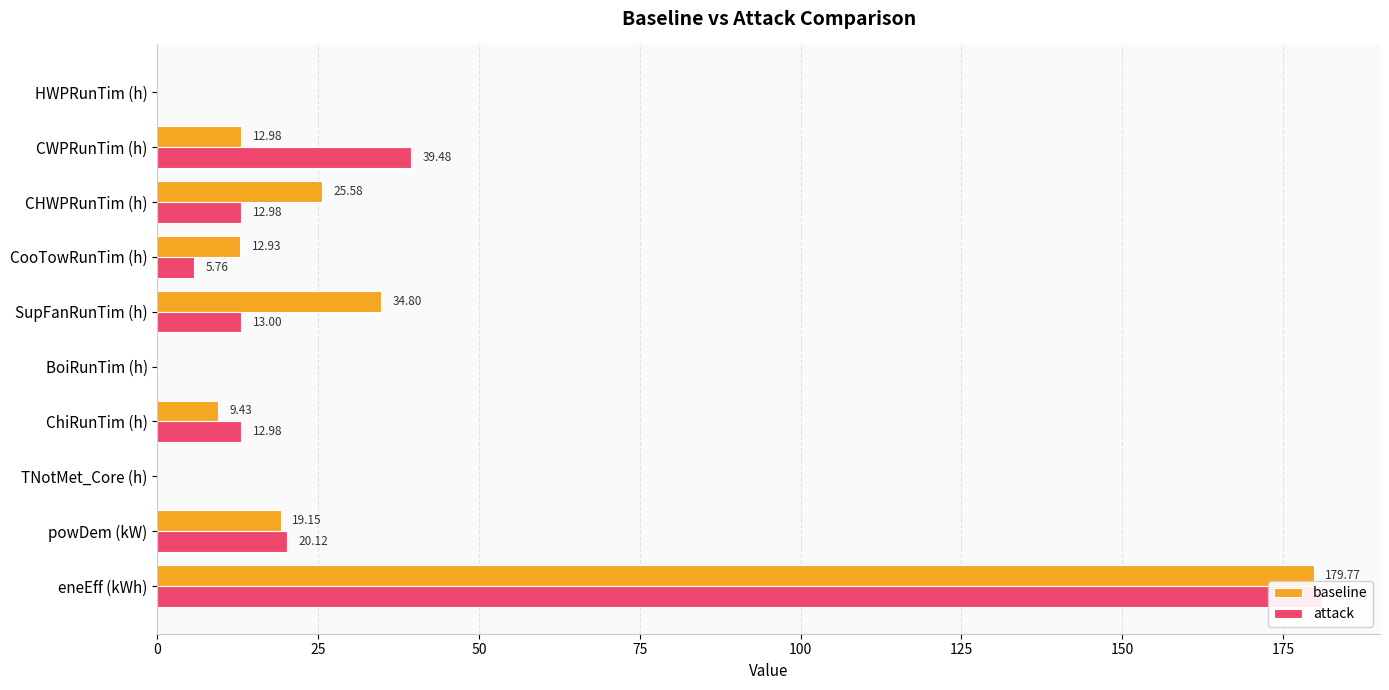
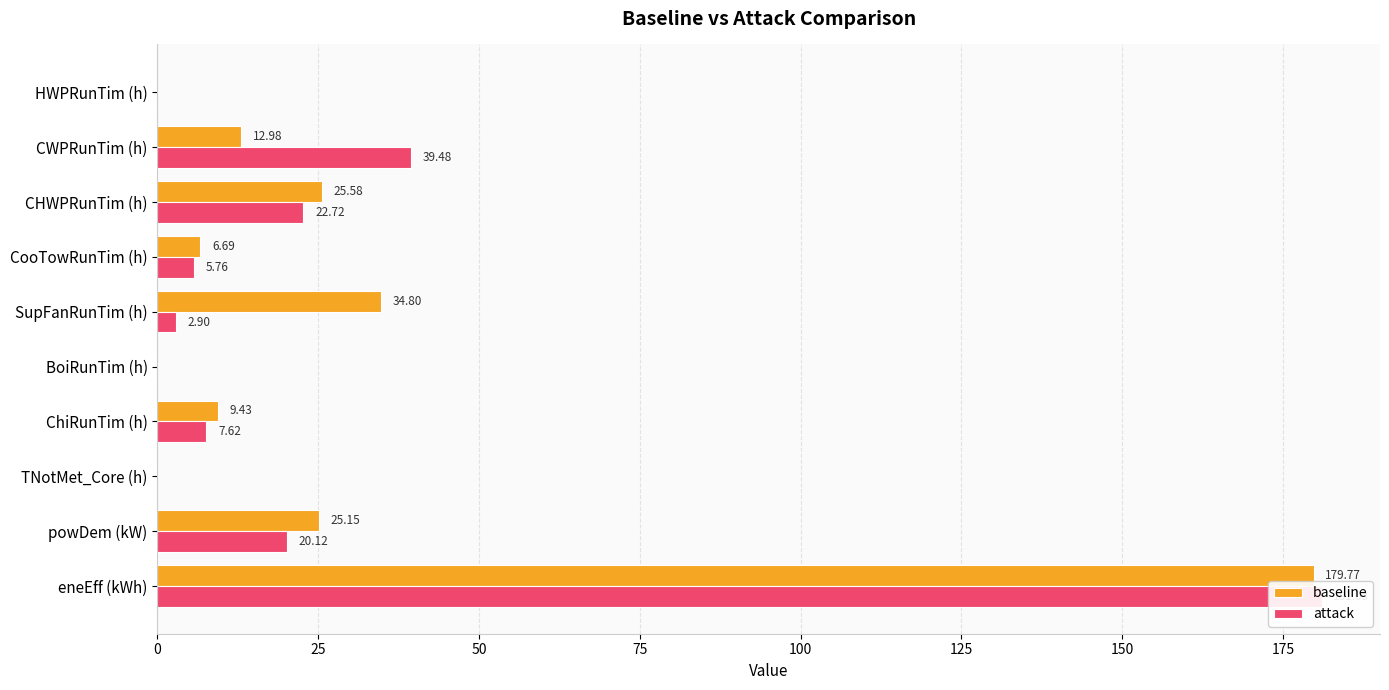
attack, CHWPRunTim (h): 12.98 -> 22.72
baseline, CooTowRunTim (h): 12.93 -> 6.69
attack, SupFanRunTim (h): 13.00 -> 2.90
attack, ChiRunTim (h): 12.98 -> 7.62
baseline, powDem (kW): 19.15 -> 25.15
